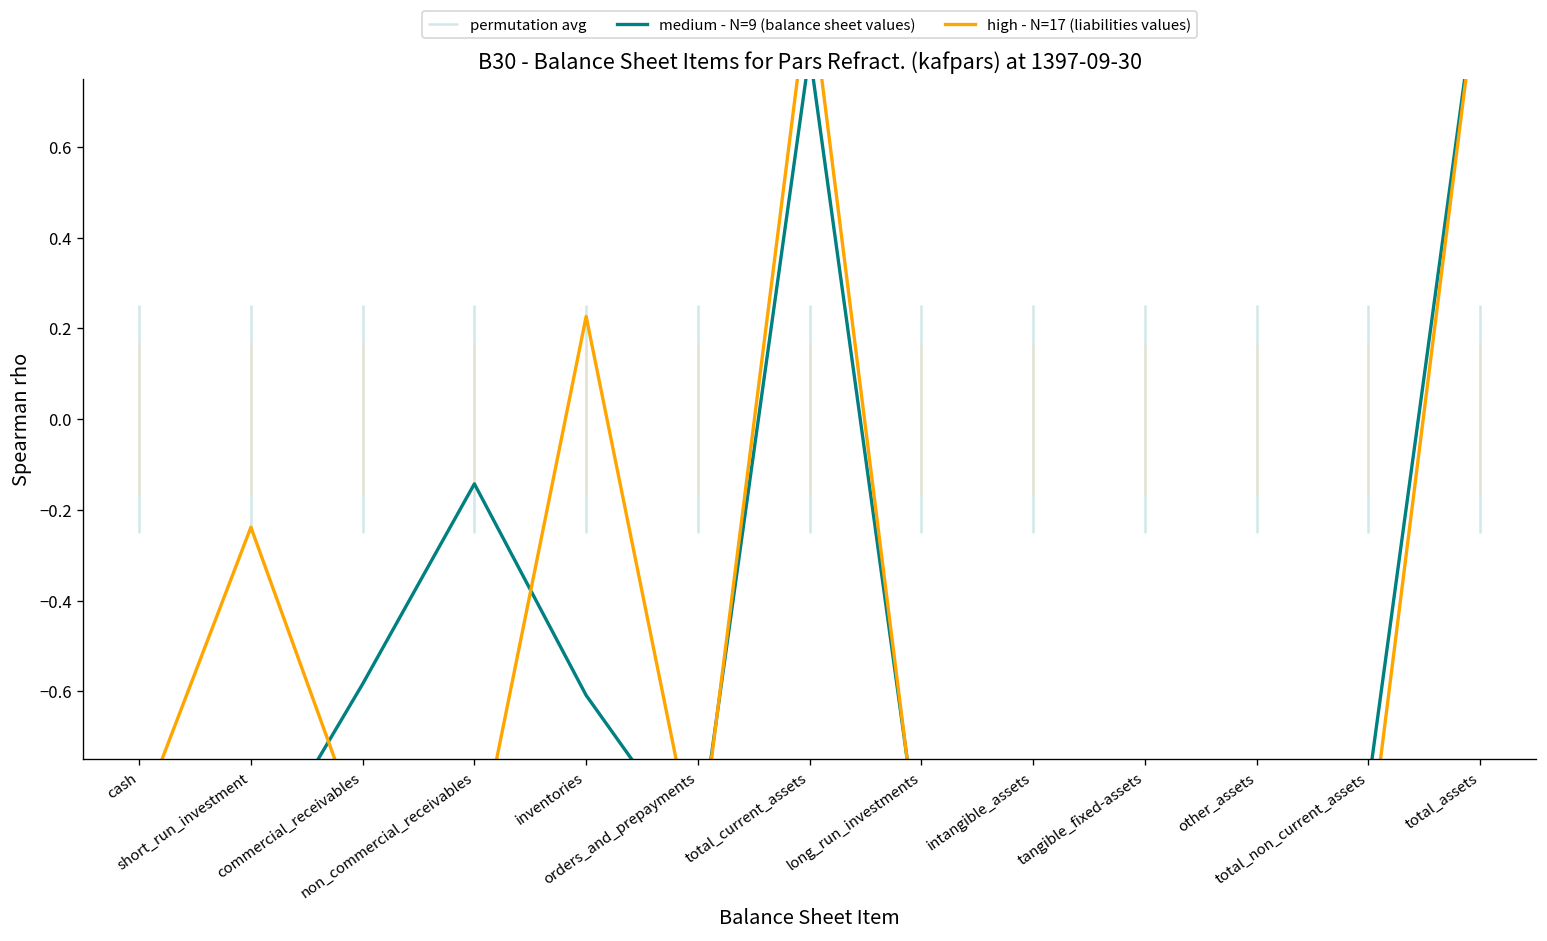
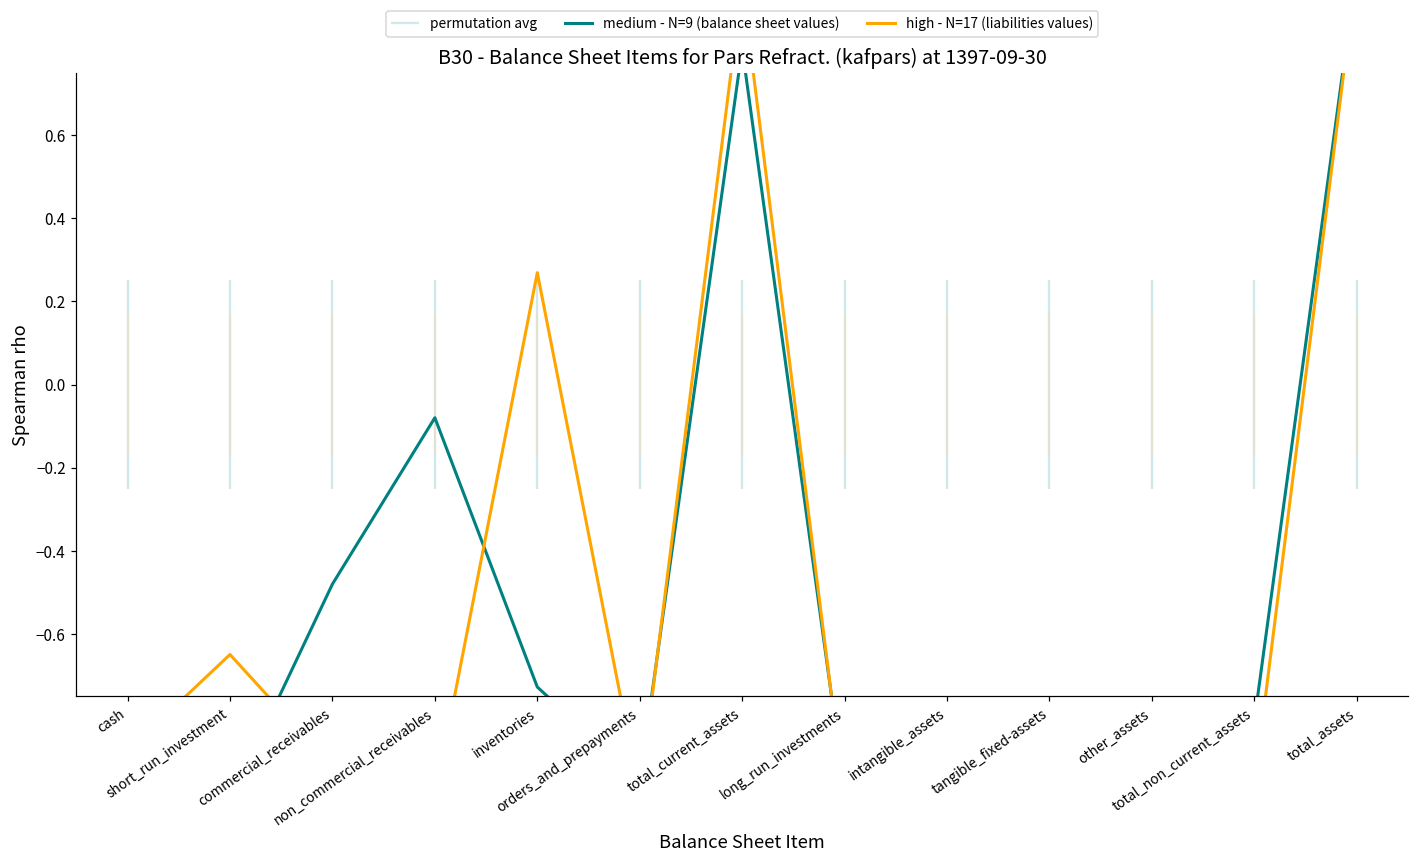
high - N=17 (liabilities values), short_run_investment: -0.24 -> -0.65
medium - N=9 (balance sheet values), commercial_receivables: -0.58 -> -0.48
medium - N=9 (balance sheet values), non_commercial_receivables: -0.14 -> -0.08
medium - N=9 (balance sheet values), inventories: -0.61 -> -0.73
high - N=17 (liabilities values), inventories: 0.23 -> 0.27
